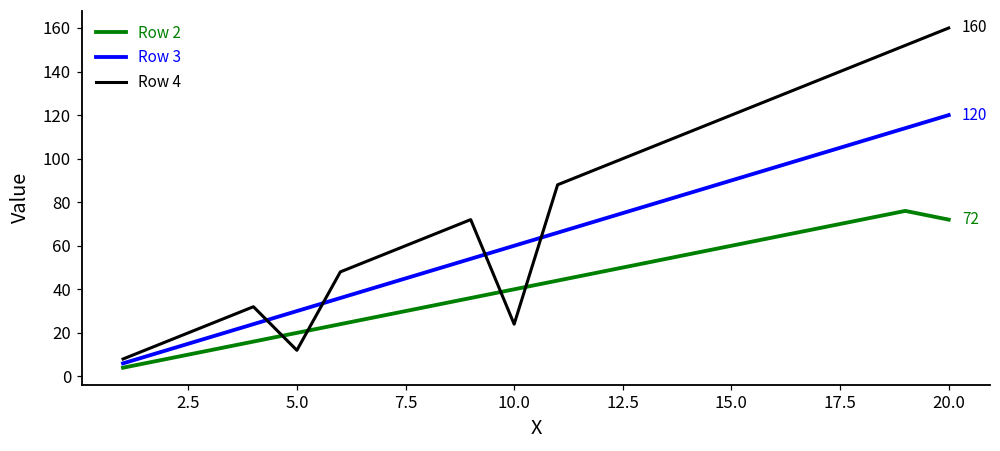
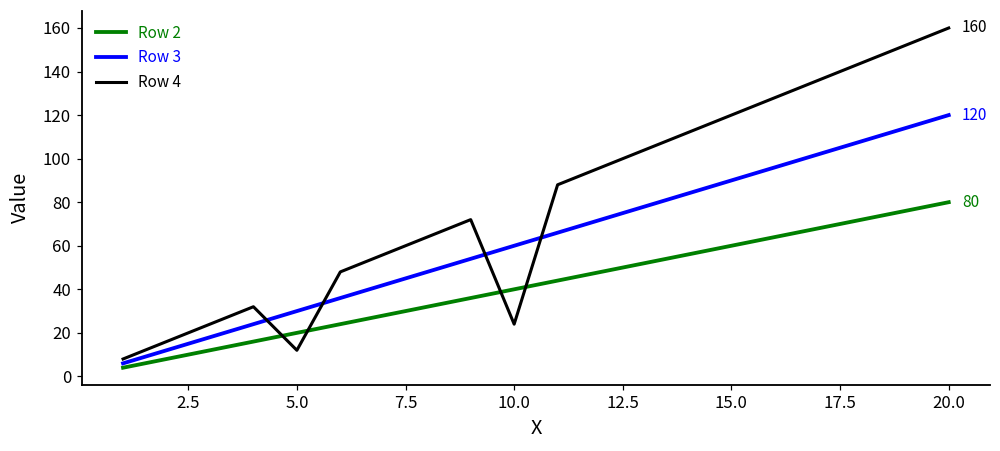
Row 2, 20.0: 72 -> 80
